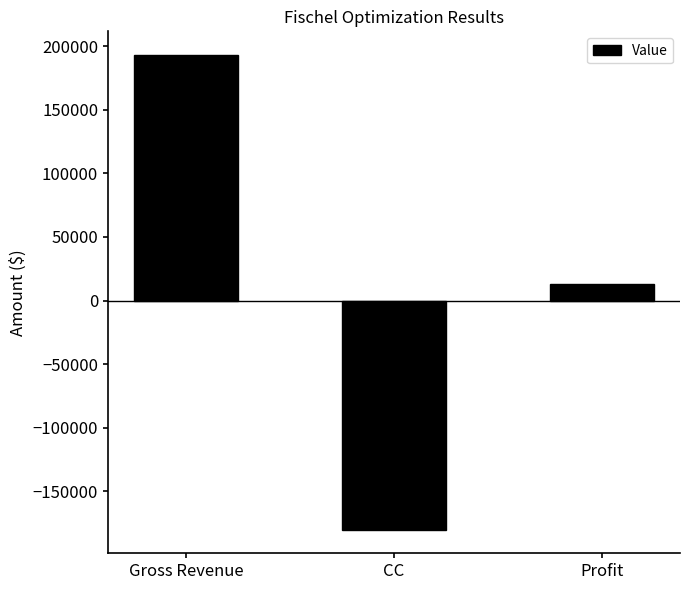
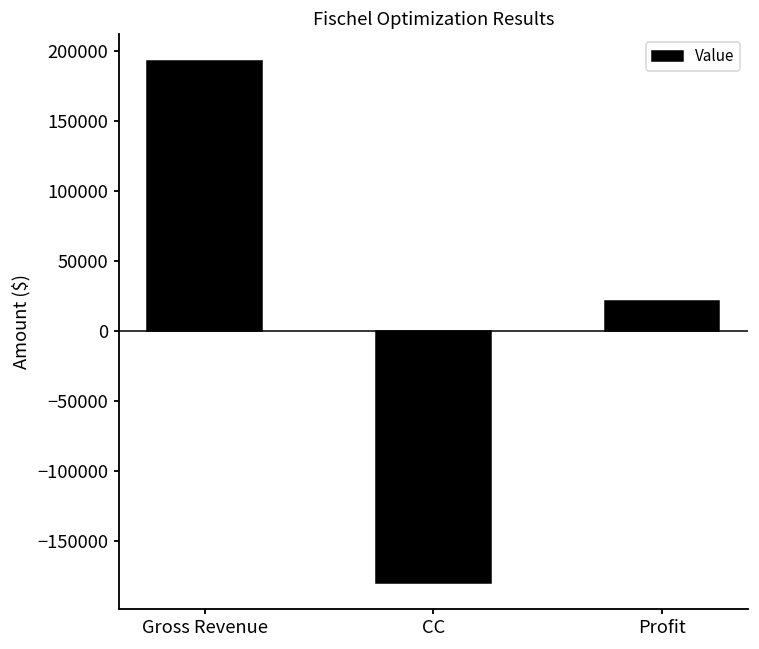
Profit: 13000 -> 21000
